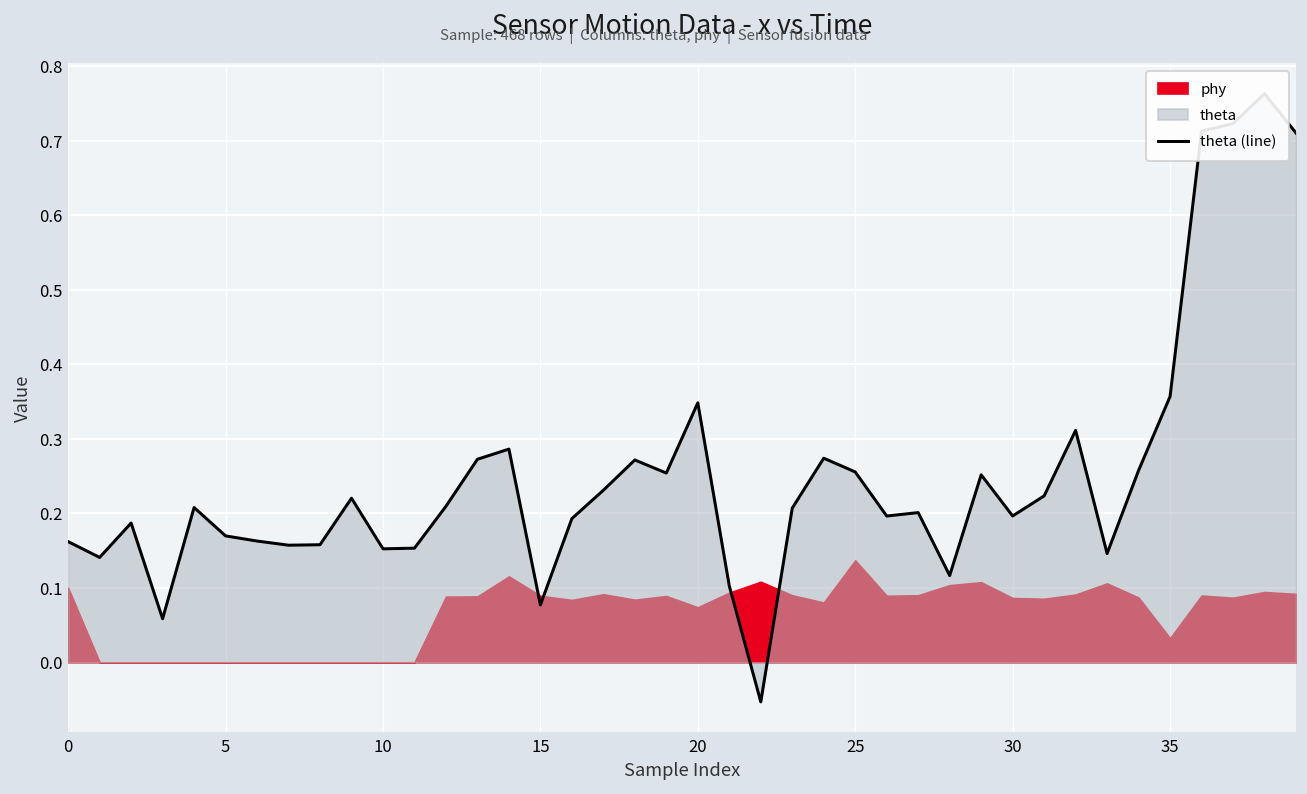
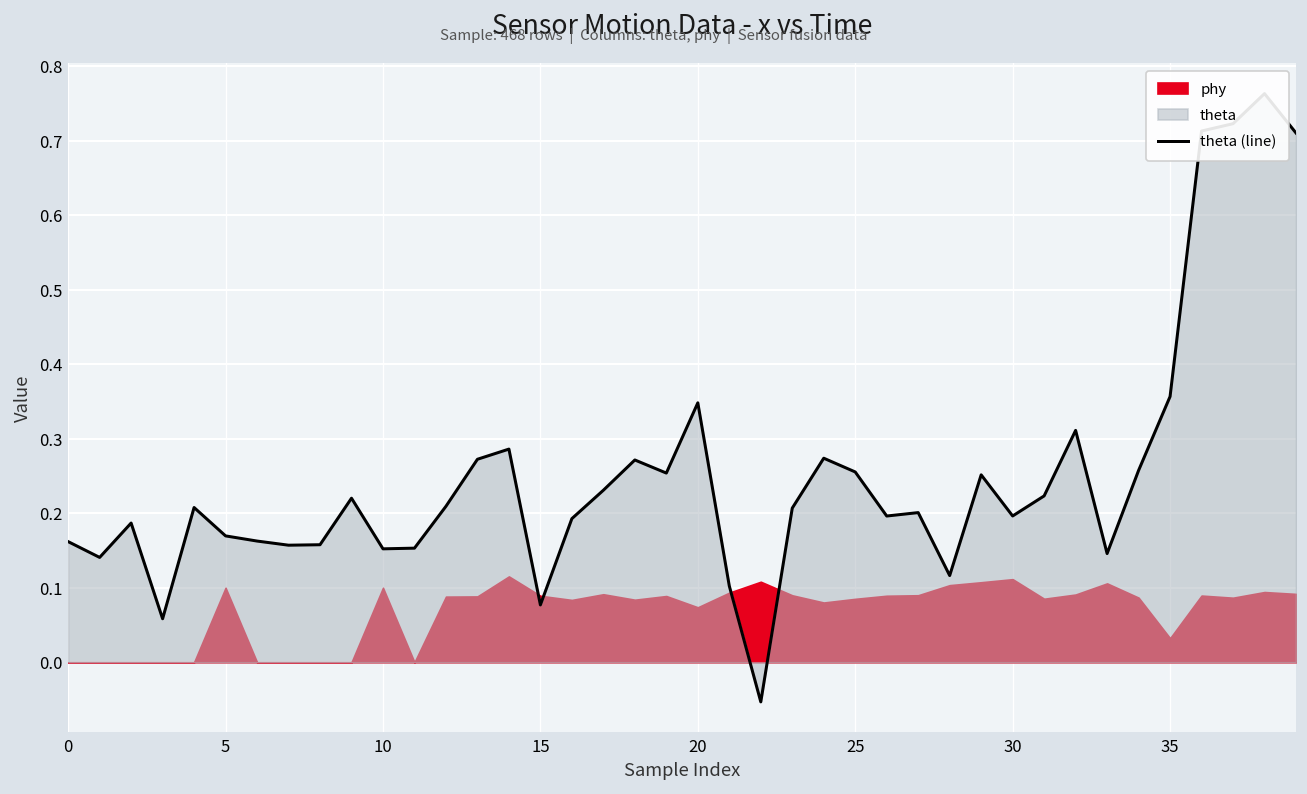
phy, 0: 0.1 -> 0.0
phy, 5: 0.0 -> 0.1
phy, 10: 0.0 -> 0.1
phy, 25: 0.14 -> 0.09
phy, 30: 0.09 -> 0.11
